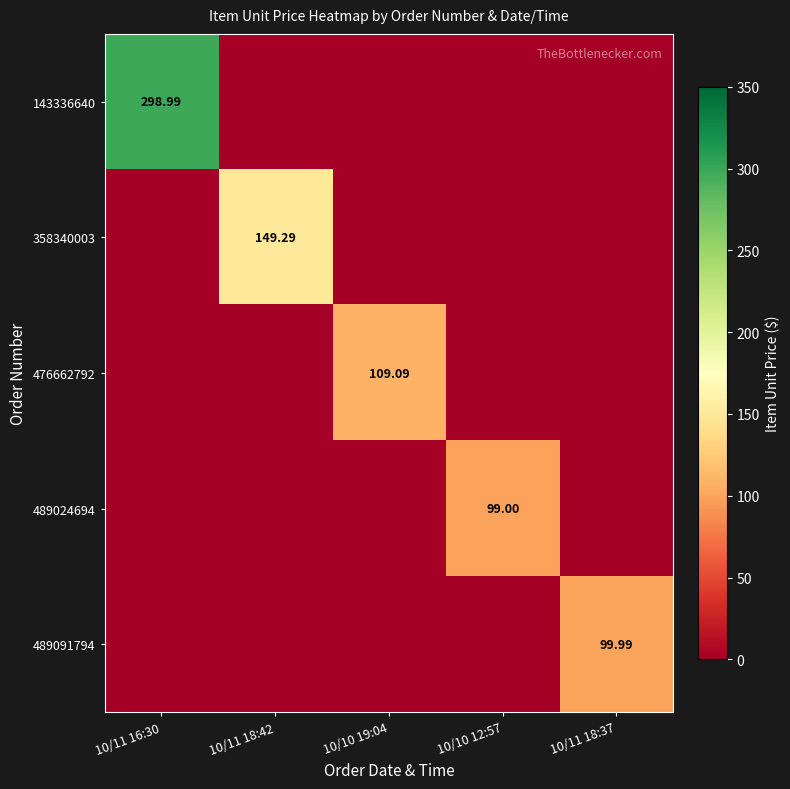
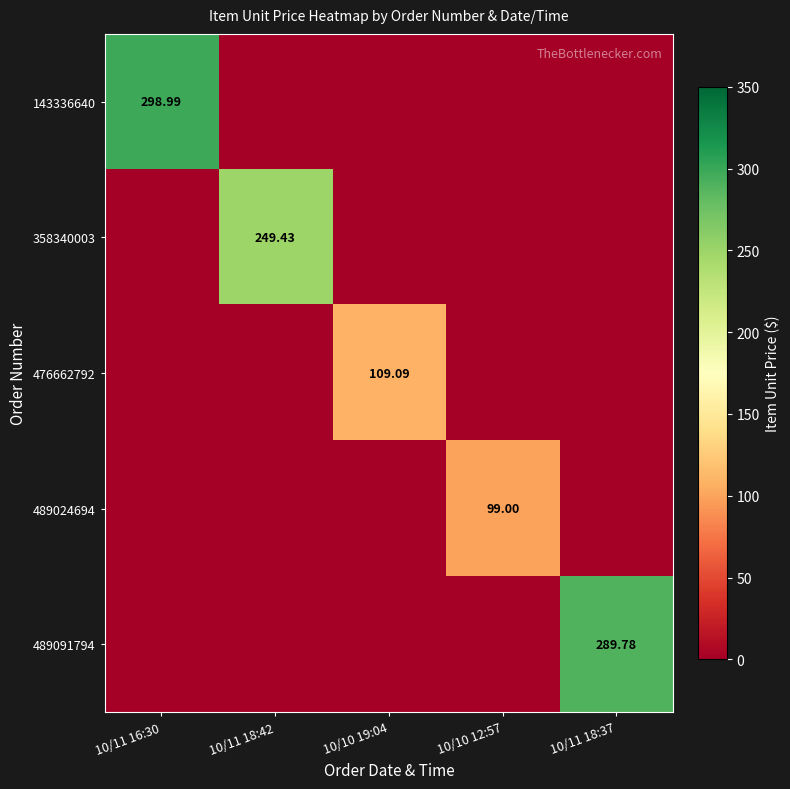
358340003, 10/11 18:42: 149.29 -> 249.43
489091794, 10/11 18:37: 99.99 -> 289.78
